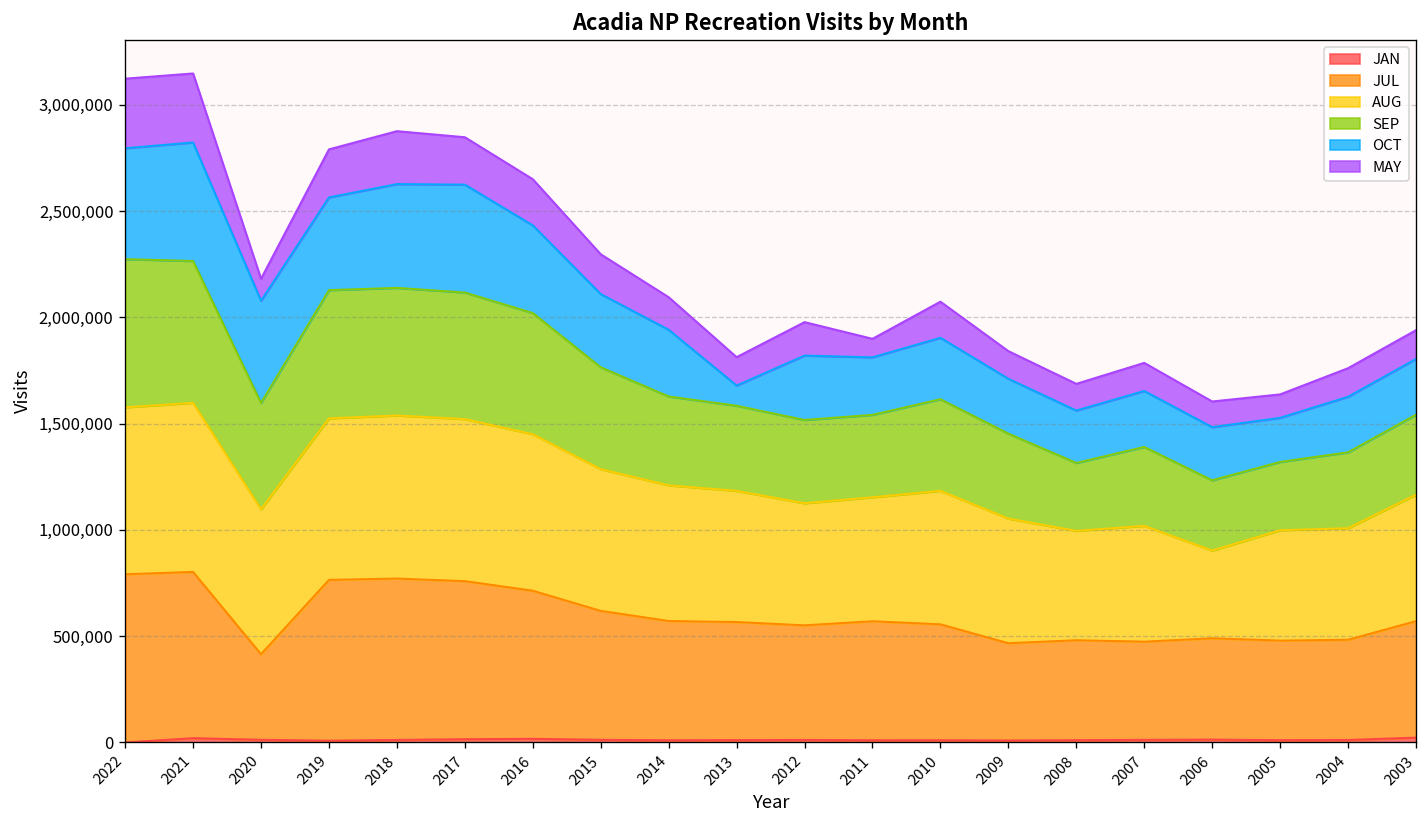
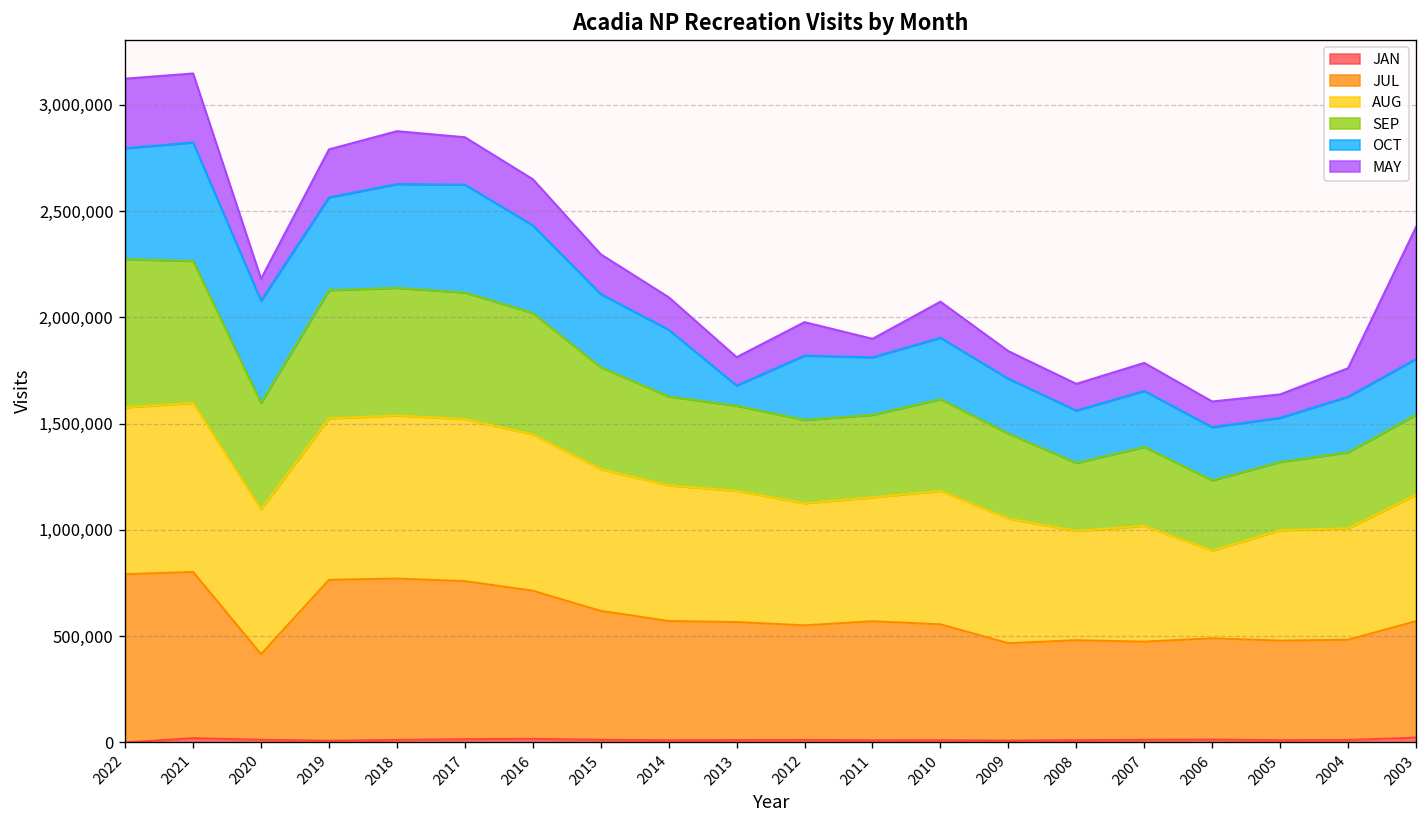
MAY, 2003: 140,000 -> 620,000
